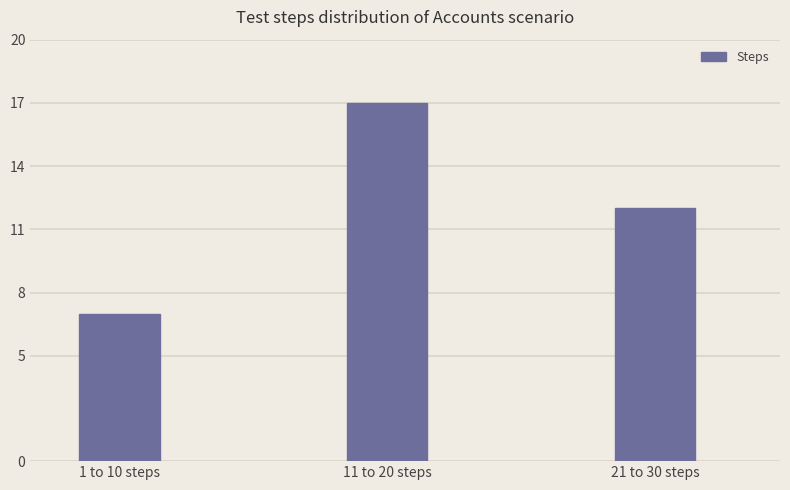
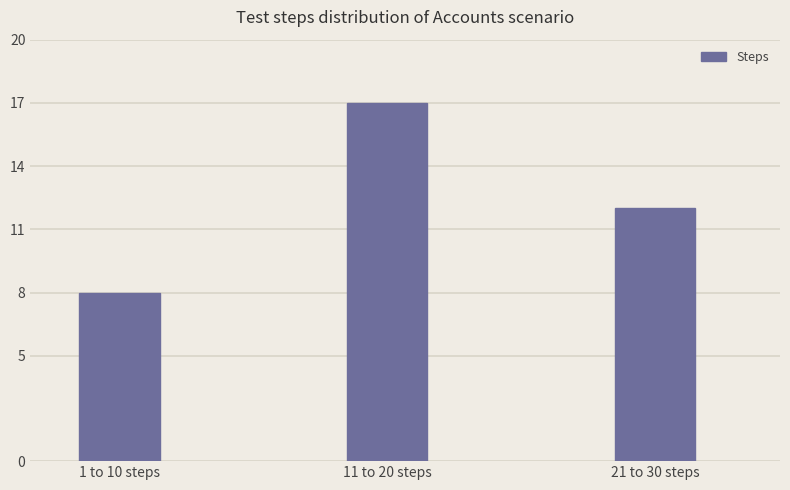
1 to 10 steps: 7 -> 8
